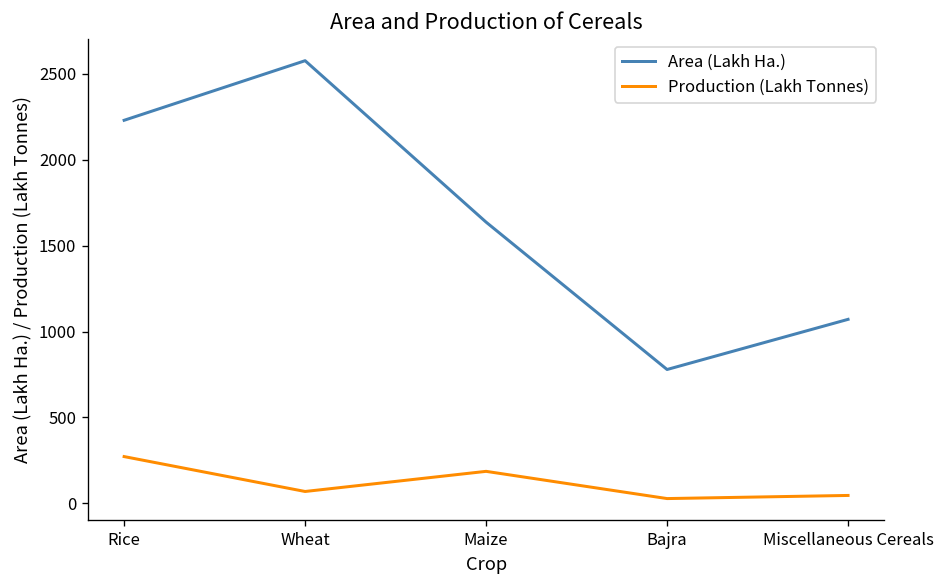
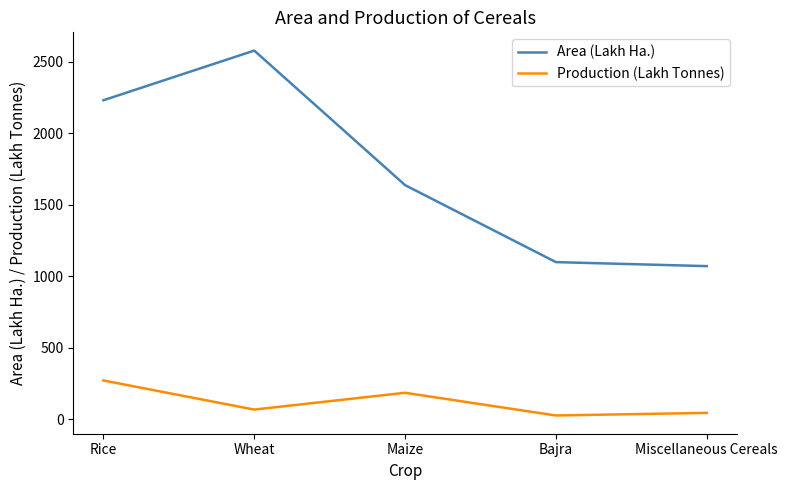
Area (Lakh Ha.), Bajra: 780 -> 1100
